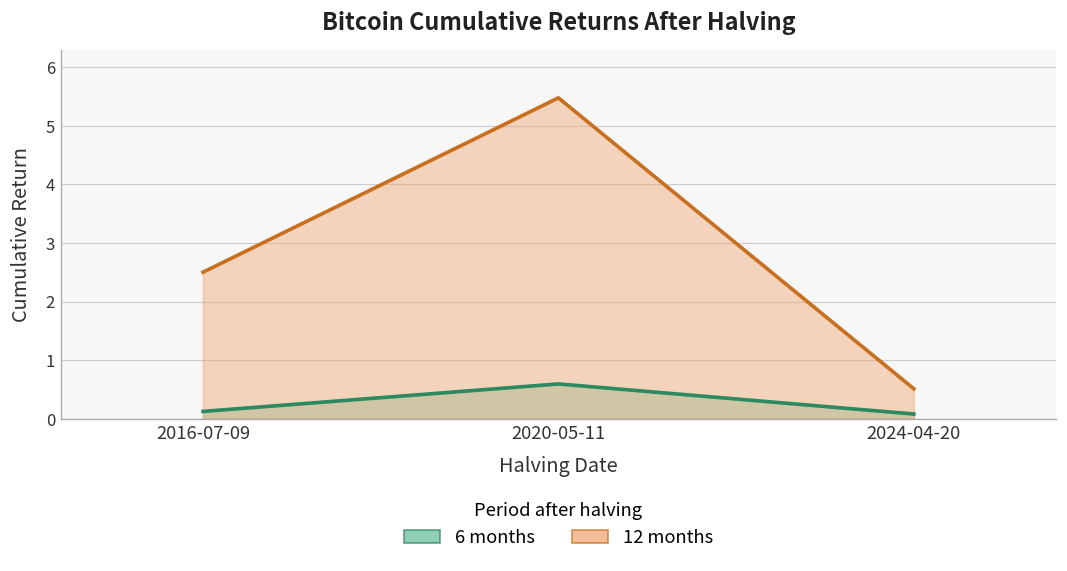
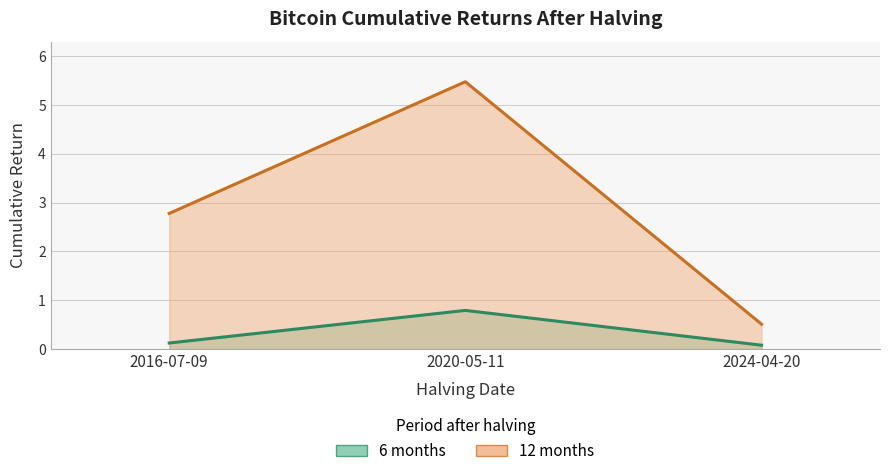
12 months, 2016-07-09: 2.5 -> 2.8
6 months, 2020-05-11: 0.6 -> 0.8
